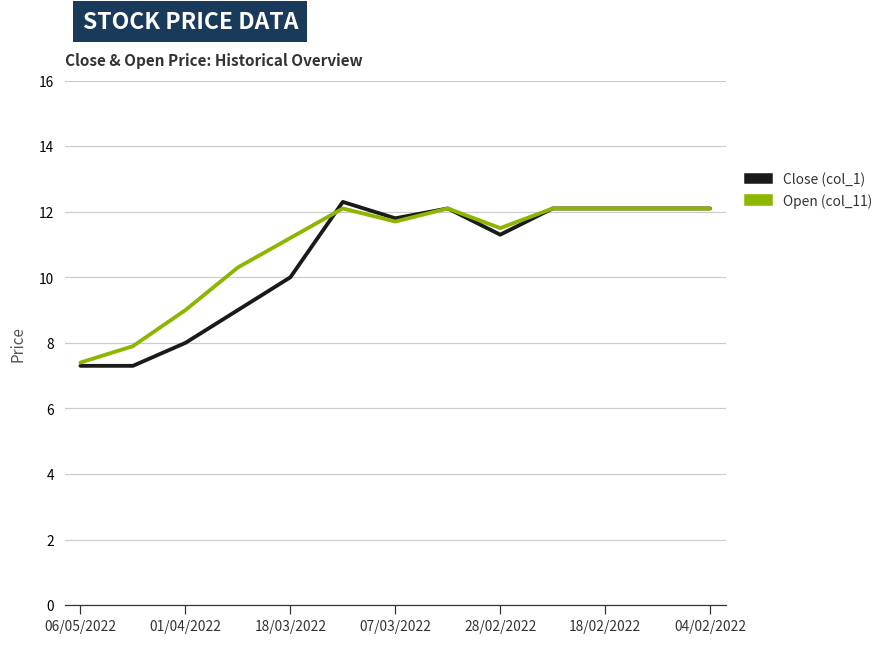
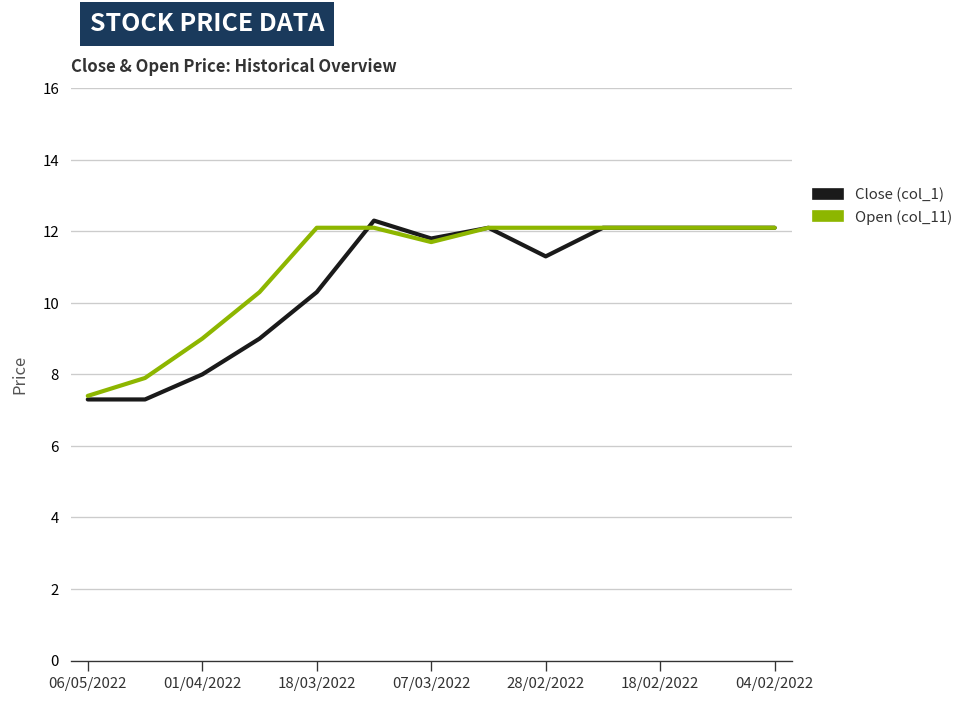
Close (col_1), 18/03/2022: 10.0 -> 10.3
Open (col_11), 18/03/2022: 11.2 -> 12.1
Open (col_11), 28/02/2022: 11.5 -> 12.1
